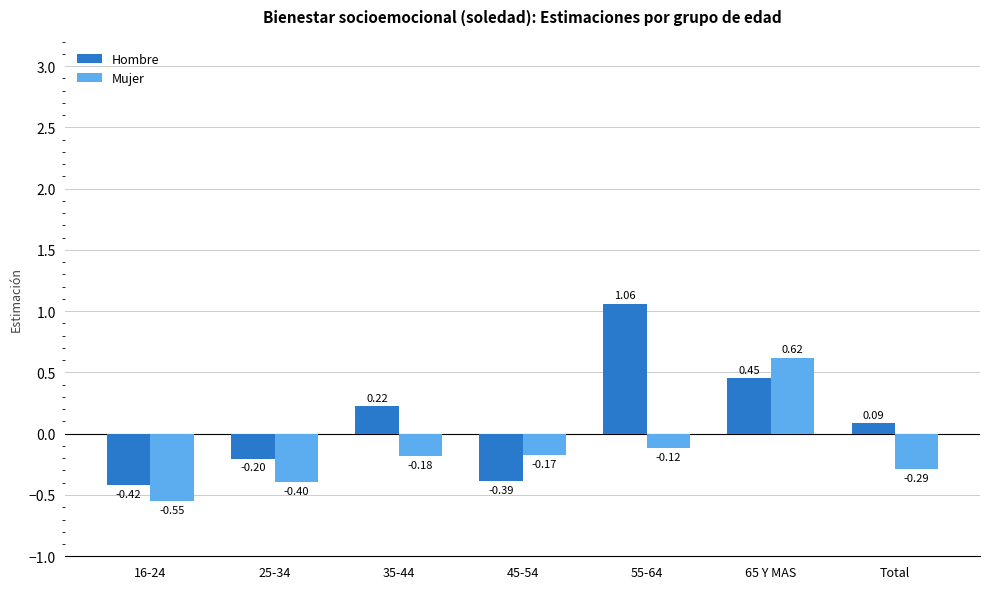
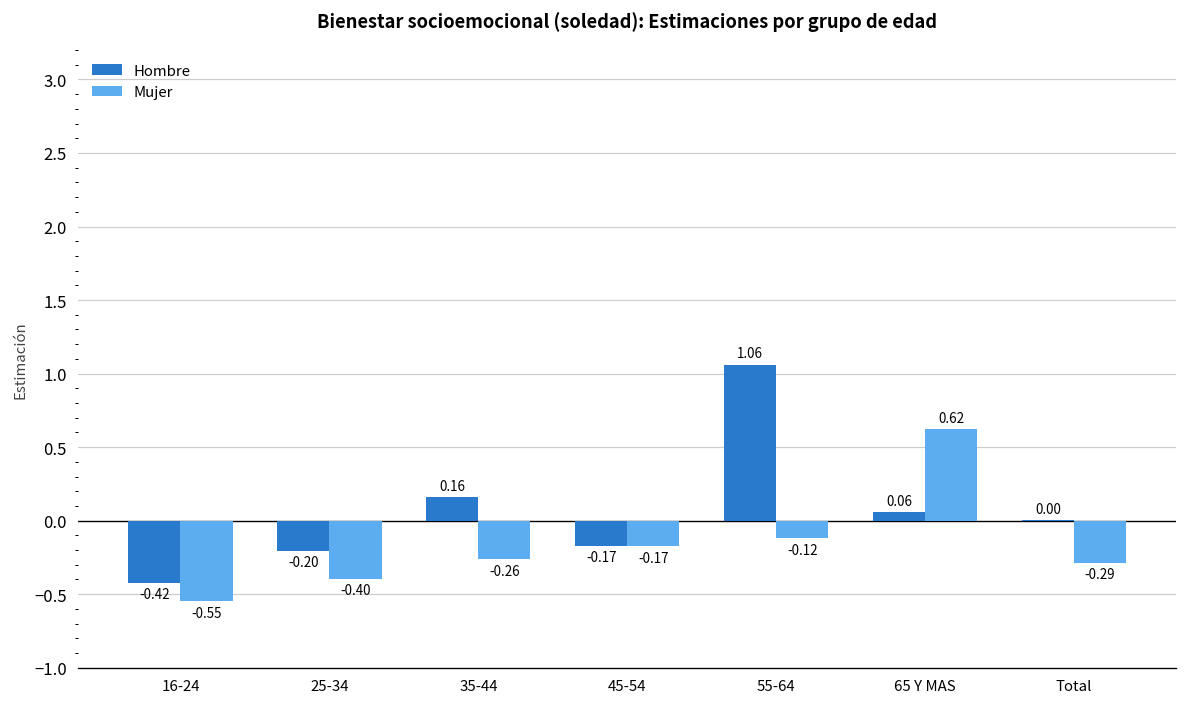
Hombre, 35-44: 0.22 -> 0.16
Mujer, 35-44: -0.18 -> -0.26
Hombre, 45-54: -0.39 -> -0.17
Hombre, 65 Y MAS: 0.45 -> 0.06
Hombre, Total: 0.09 -> 0.00
